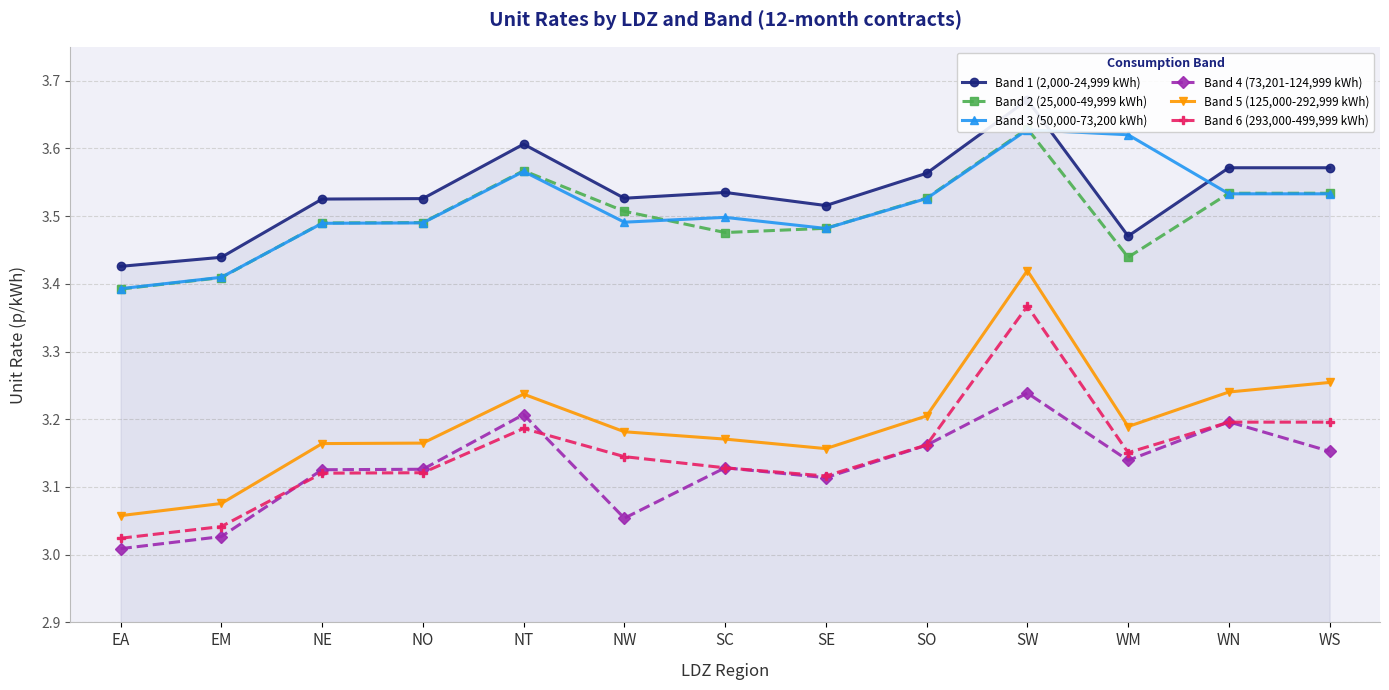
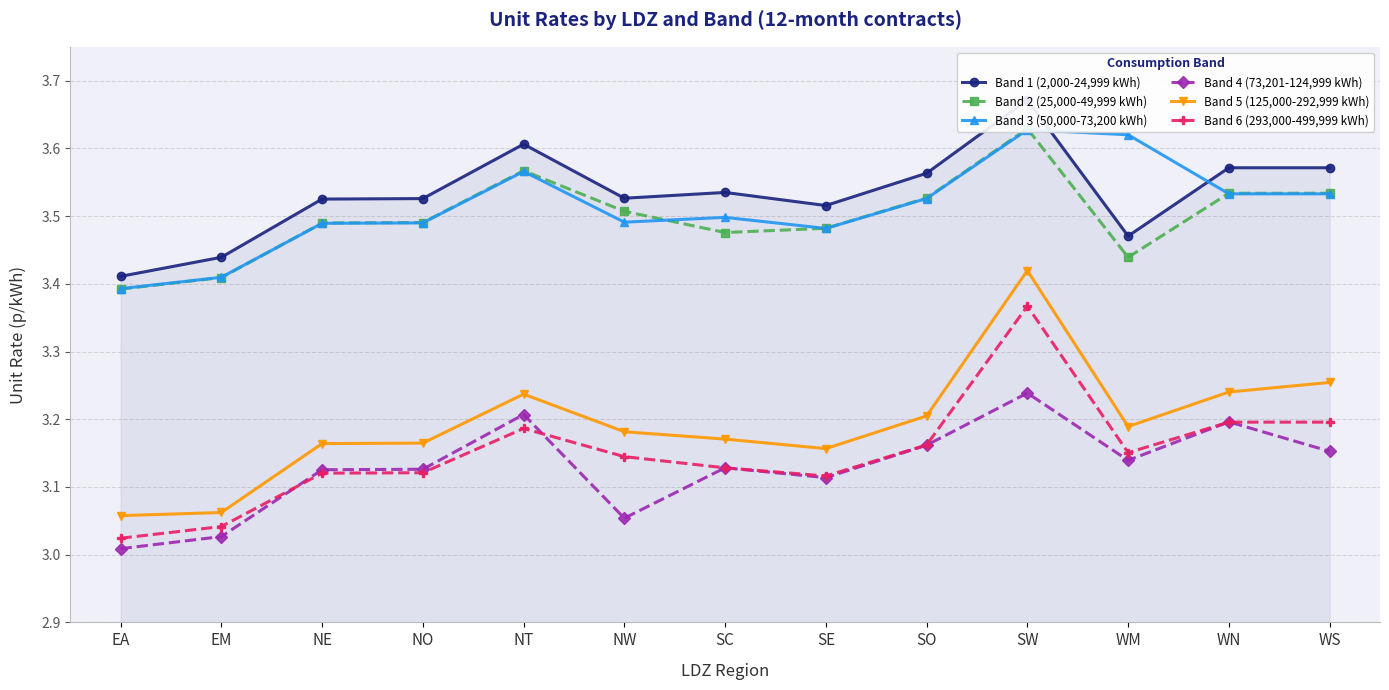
Band 1 (2,000-24,999 kWh), EA: 3.43 -> 3.41
Band 5 (125,000-292,999 kWh), EM: 3.08 -> 3.06
